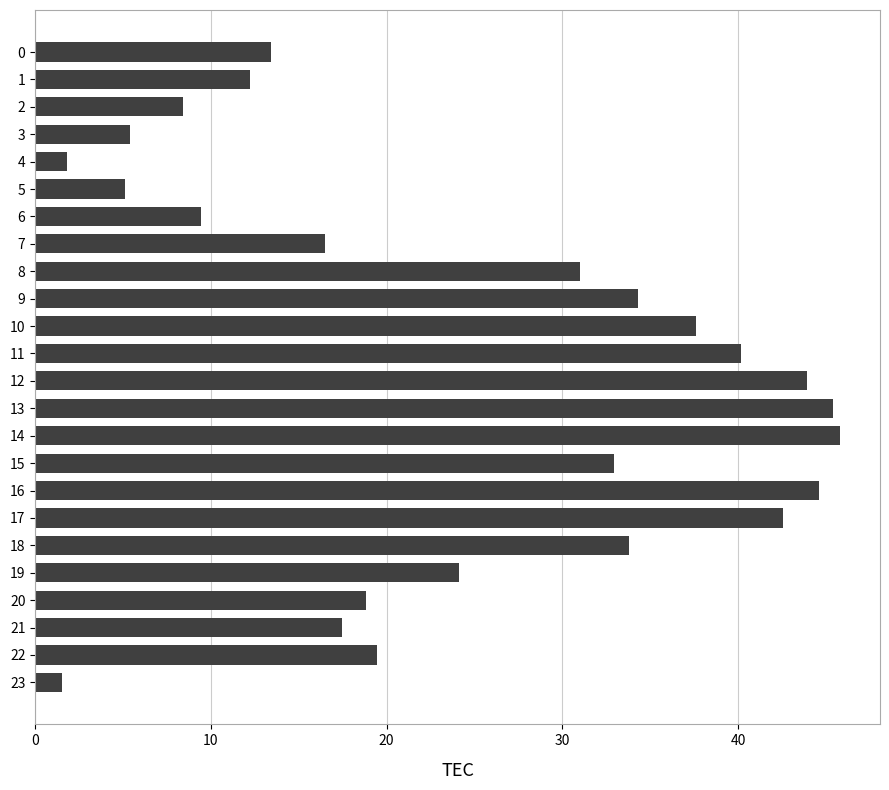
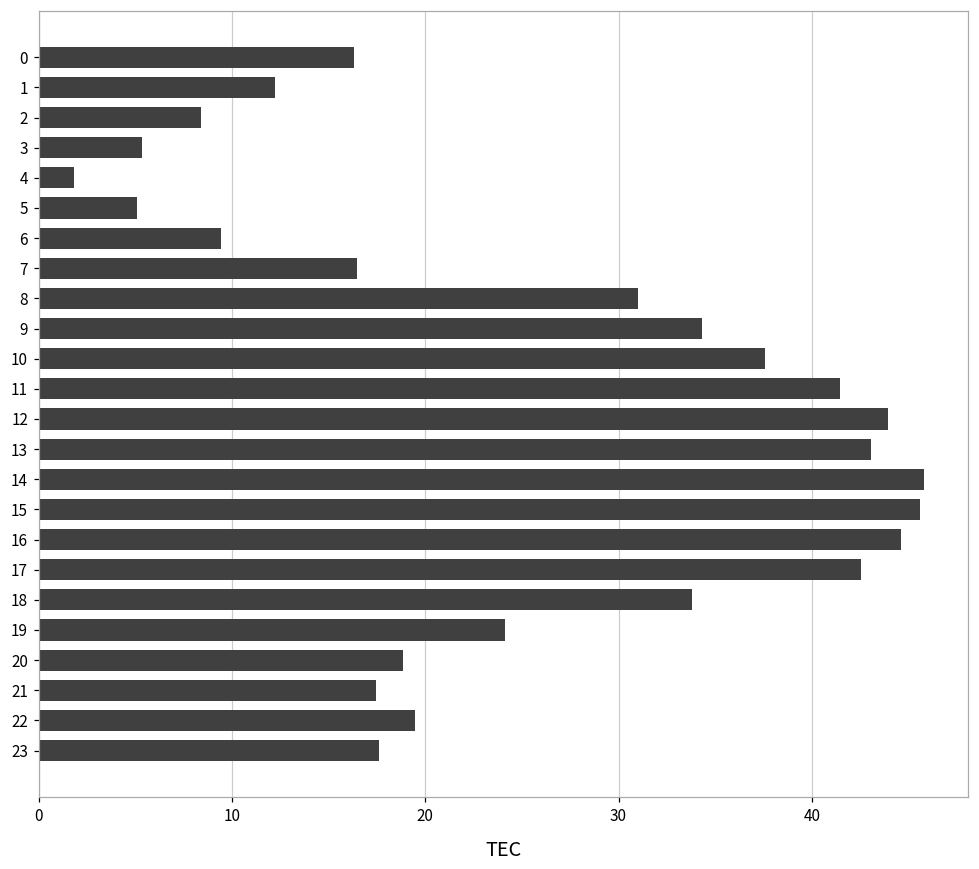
0: 13.4 -> 16.3
11: 40.2 -> 41.5
13: 45.4 -> 43.1
15: 32.9 -> 45.6
23: 1.5 -> 17.6
